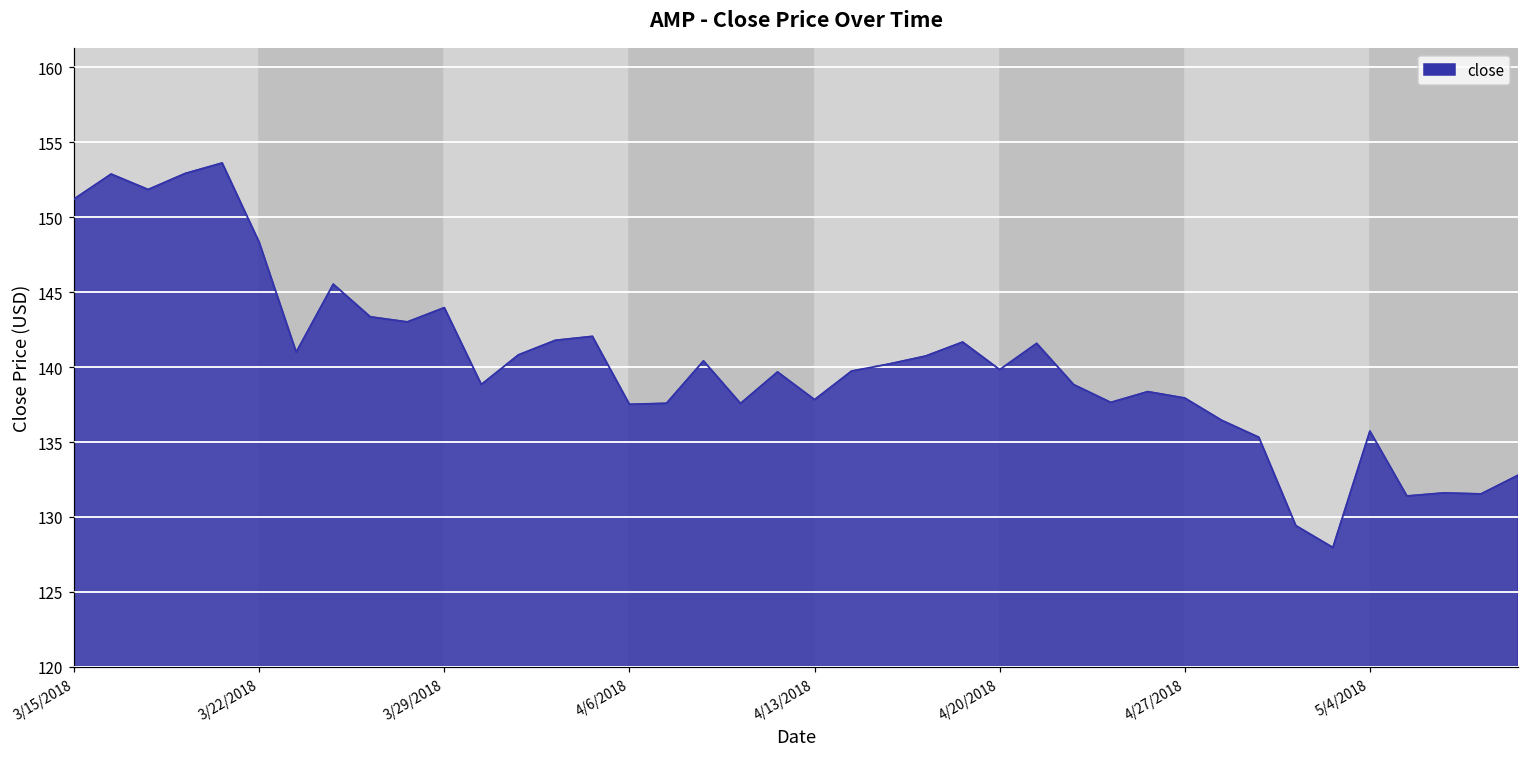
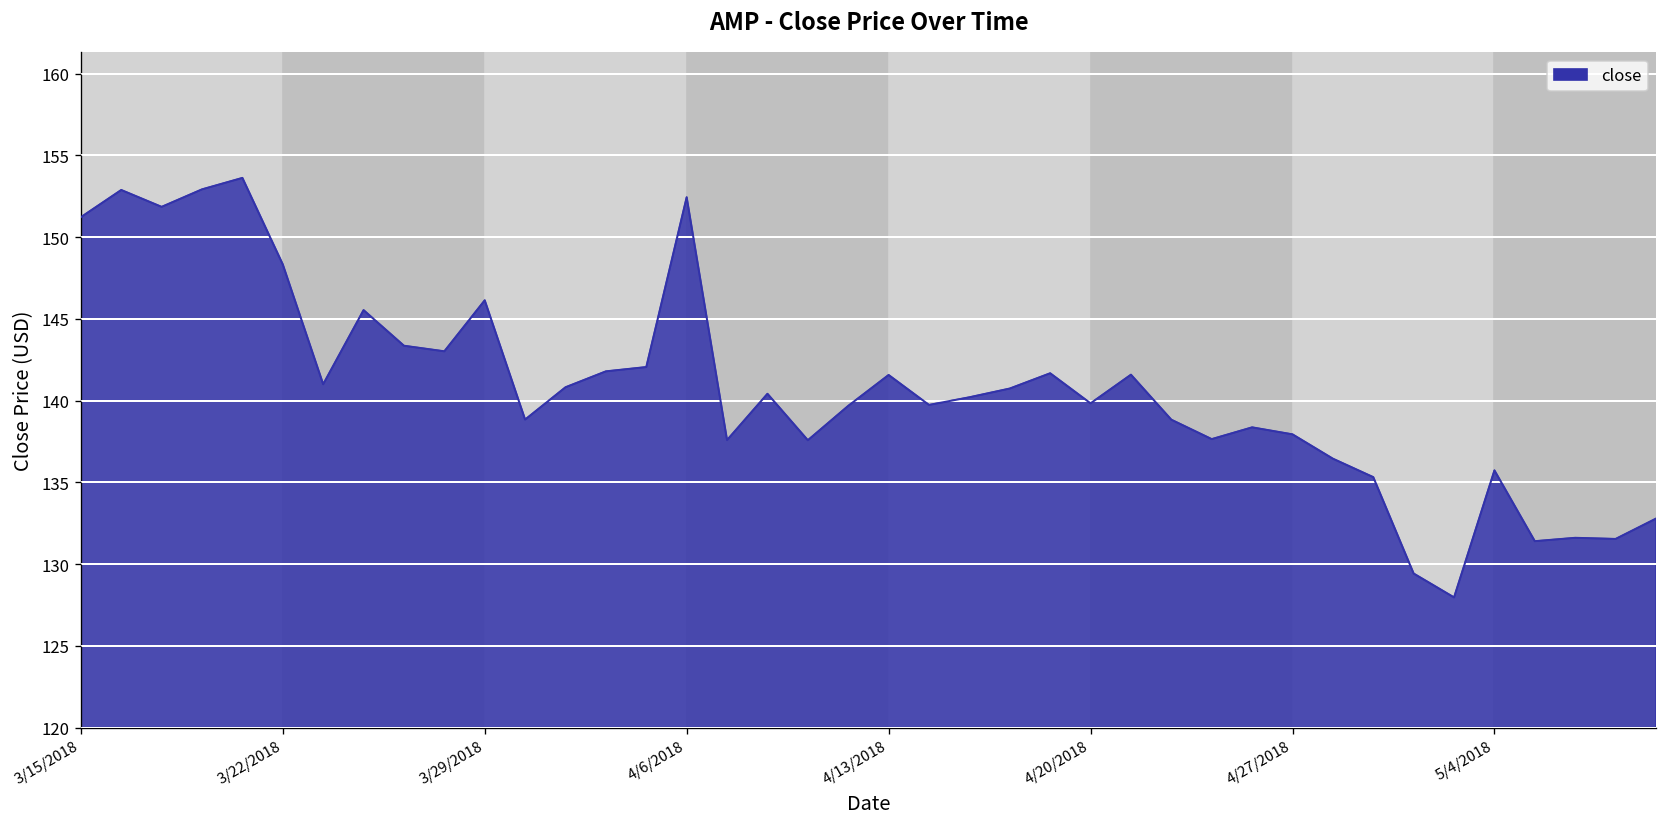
3/29/2018: 144.0 -> 146.1
4/6/2018: 137.5 -> 152.4
4/13/2018: 137.8 -> 141.6
